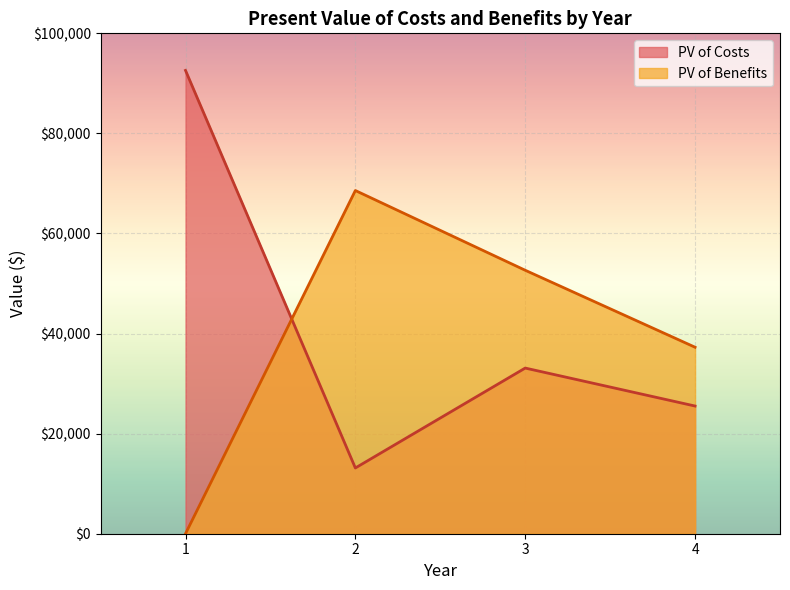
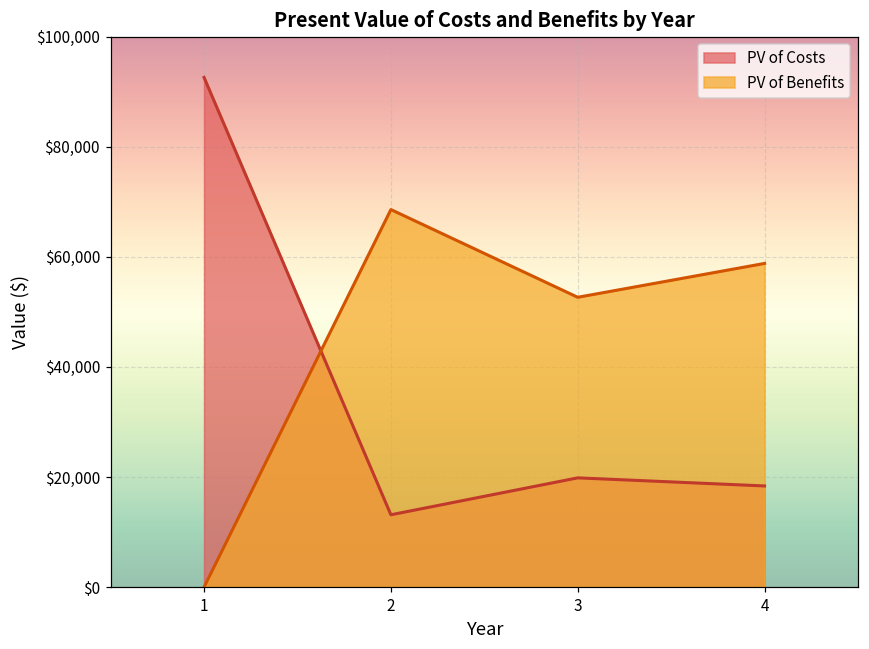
PV of Costs, 3: $33,000 -> $20,000
PV of Costs, 4: $26,000 -> $18,000
PV of Benefits, 4: $37,000 -> $59,000
